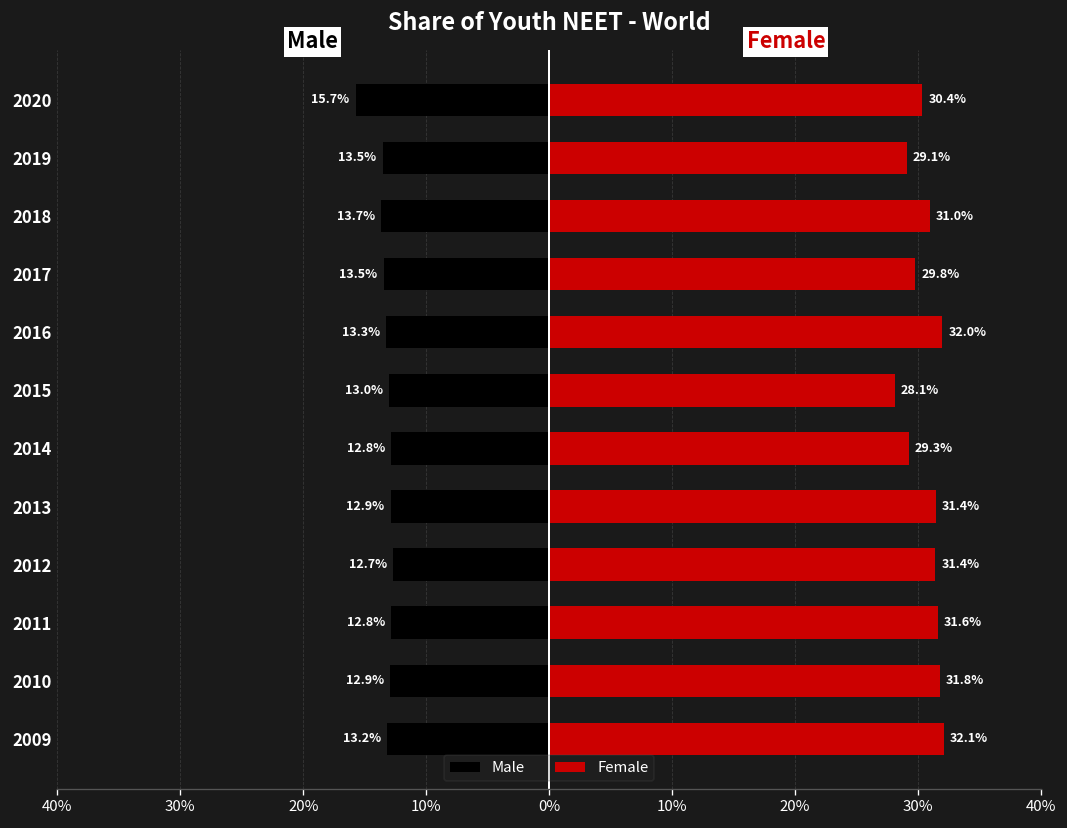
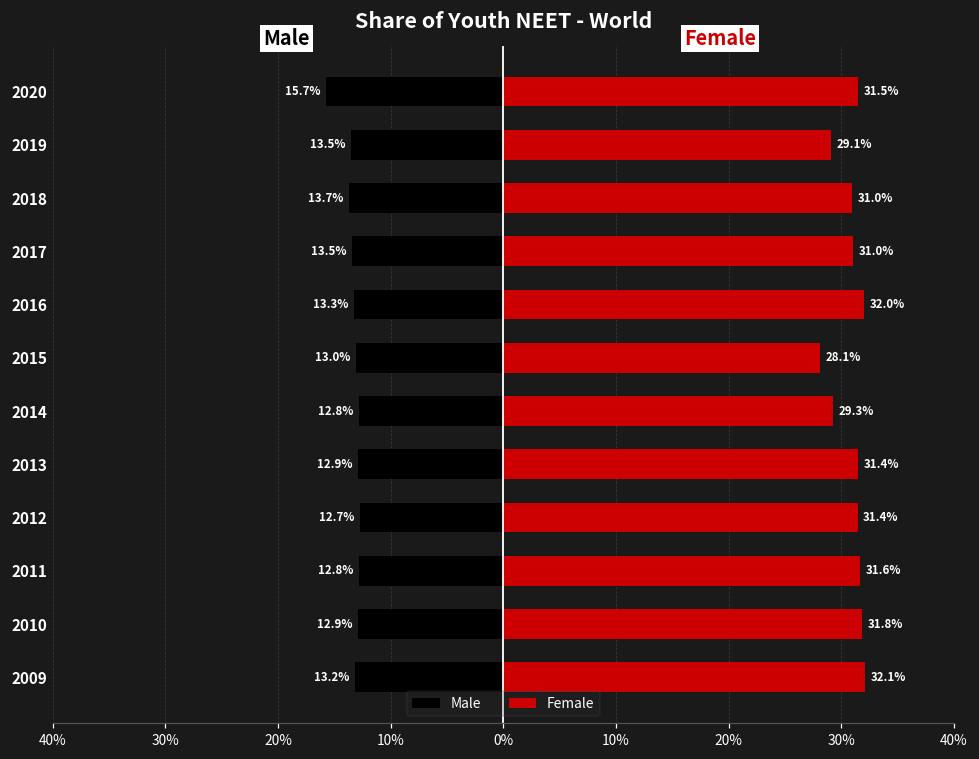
Female, 2020: 30.4% -> 31.5%
Female, 2017: 29.8% -> 31.0%
